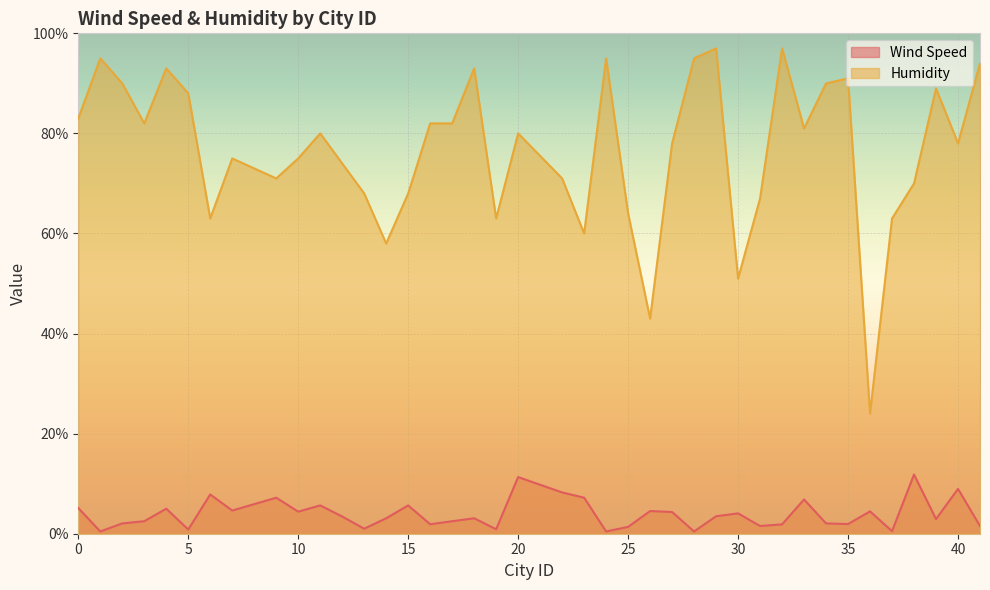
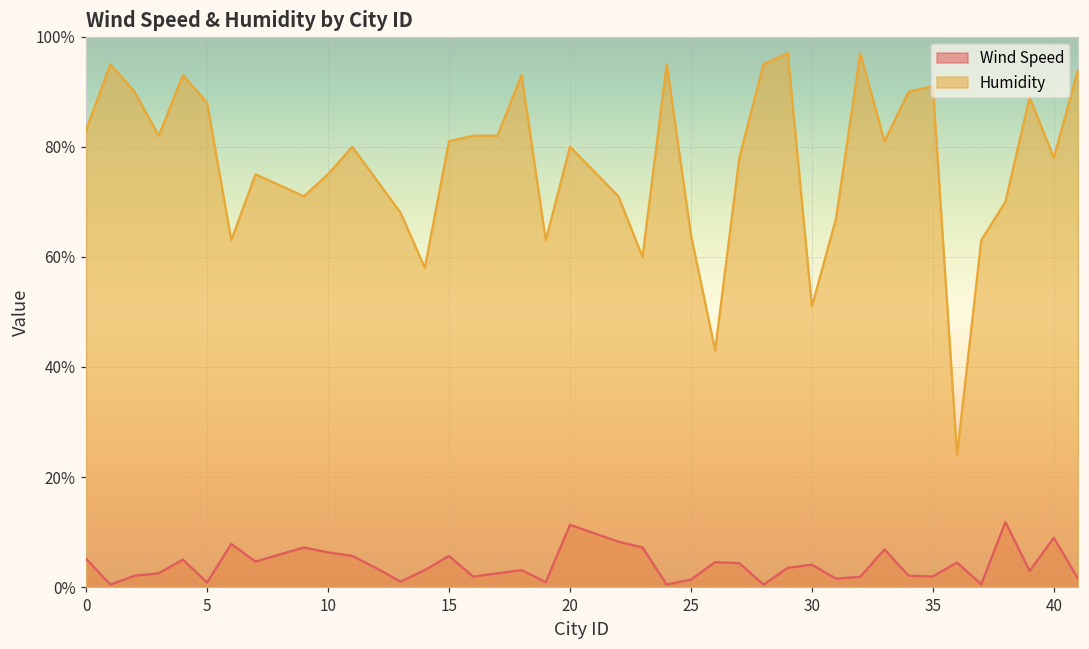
Wind Speed, 10: 4% -> 6%
Humidity, 15: 68% -> 81%
